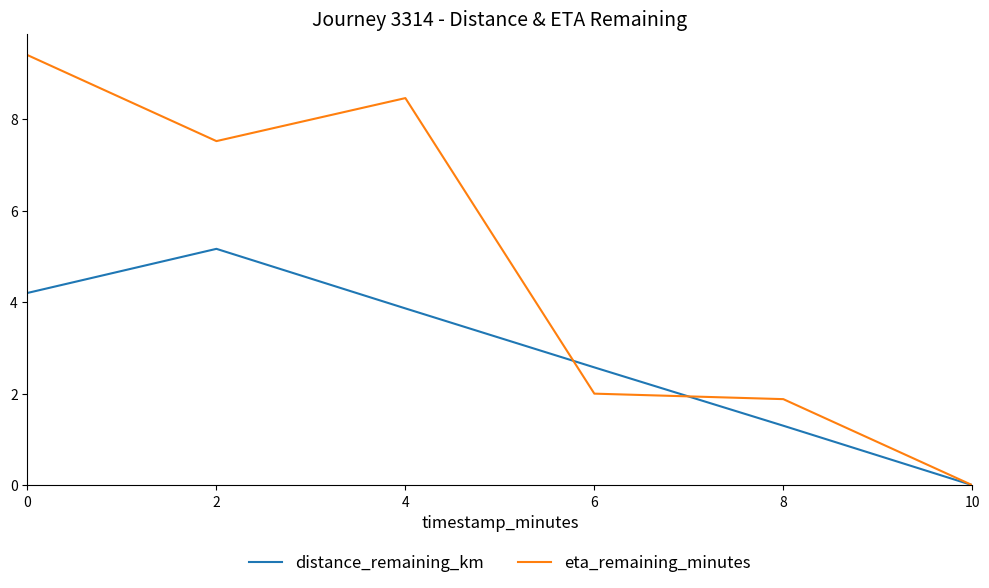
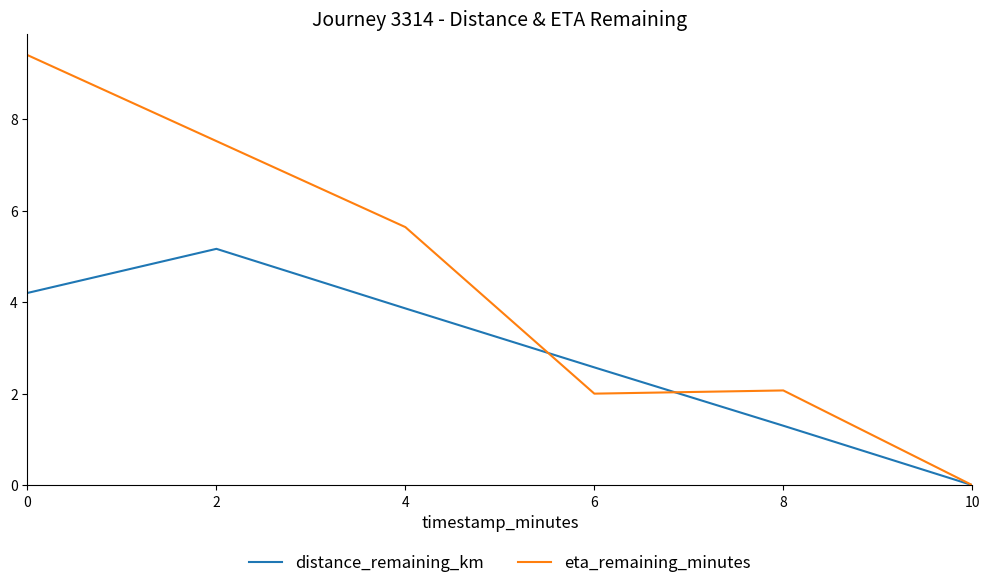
eta_remaining_minutes, 4: 8.5 -> 5.6
eta_remaining_minutes, 8: 1.9 -> 2.1
